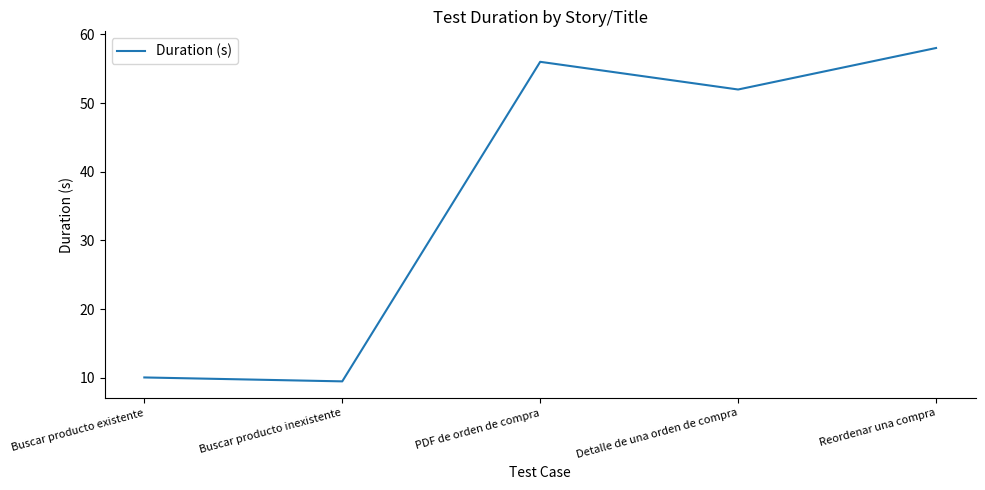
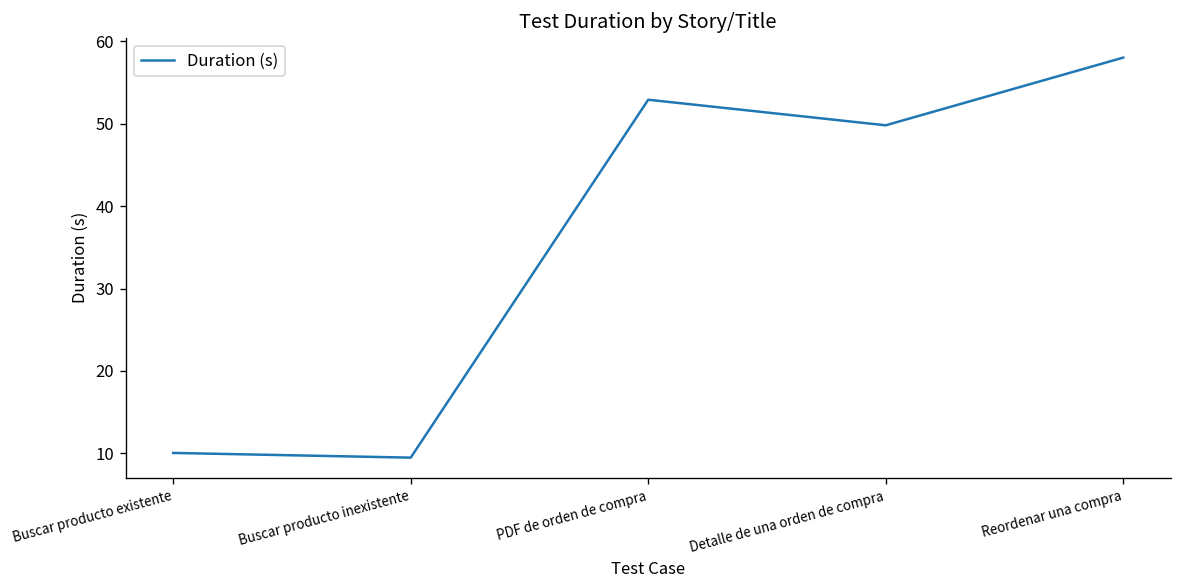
PDF de orden de compra: 56 -> 53
Detalle de una orden de compra: 52 -> 50
